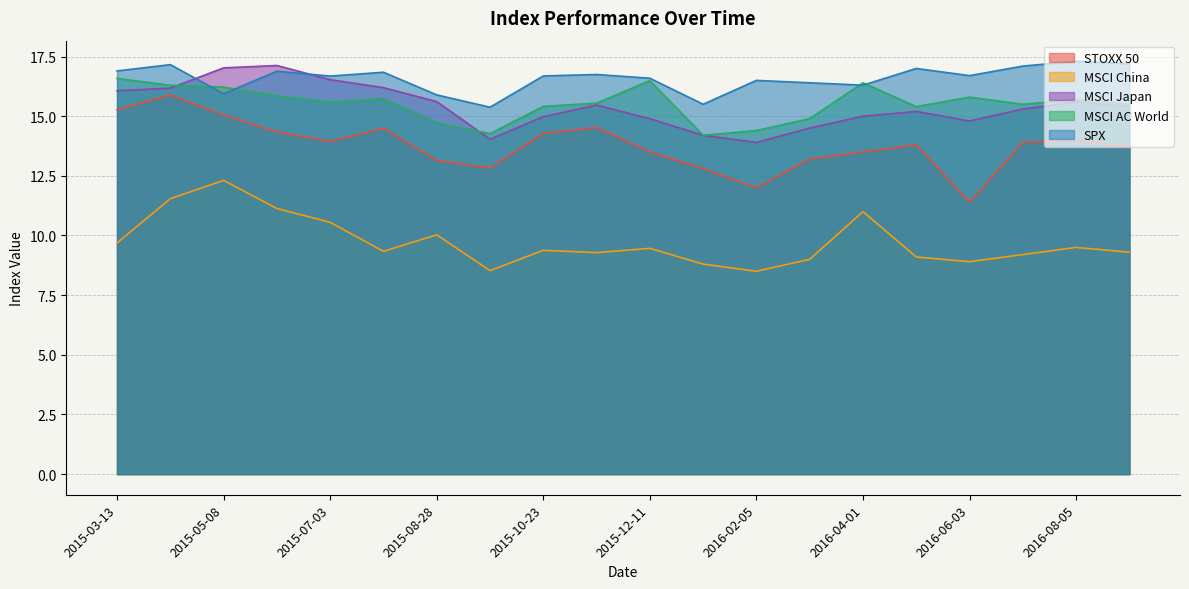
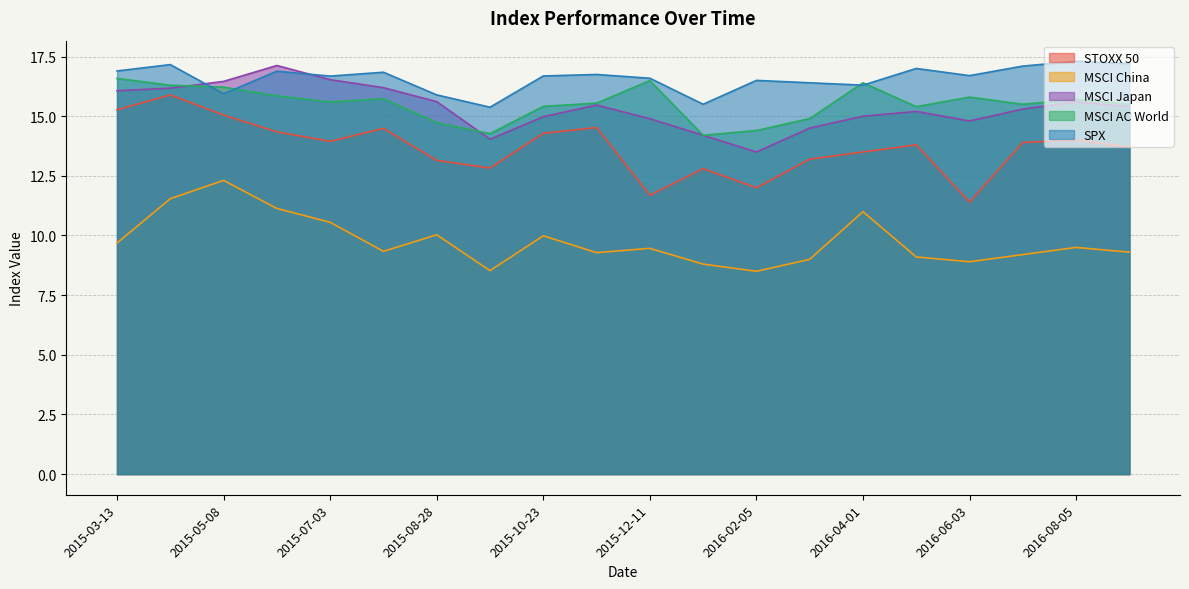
MSCI Japan, 2015-05-08: 17.0 -> 16.5
MSCI China, 2015-10-23: 9.4 -> 10.0
STOXX 50, 2015-12-11: 13.5 -> 11.7
MSCI Japan, 2016-02-05: 13.9 -> 13.5
